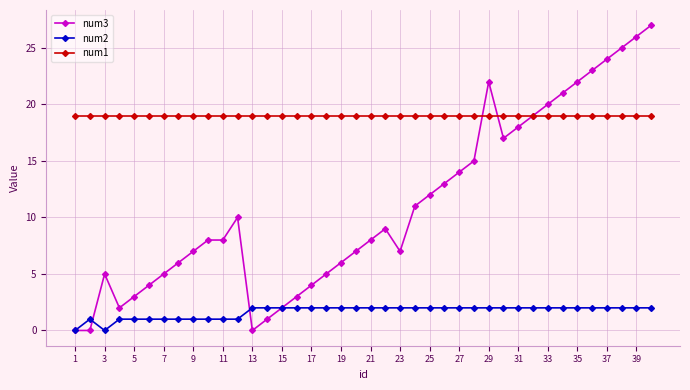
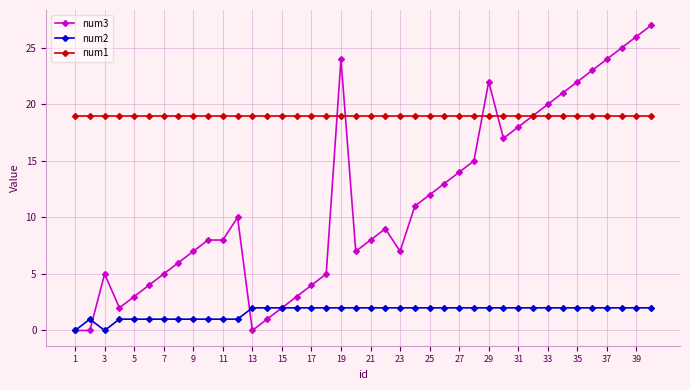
num3, 19: 6 -> 24
